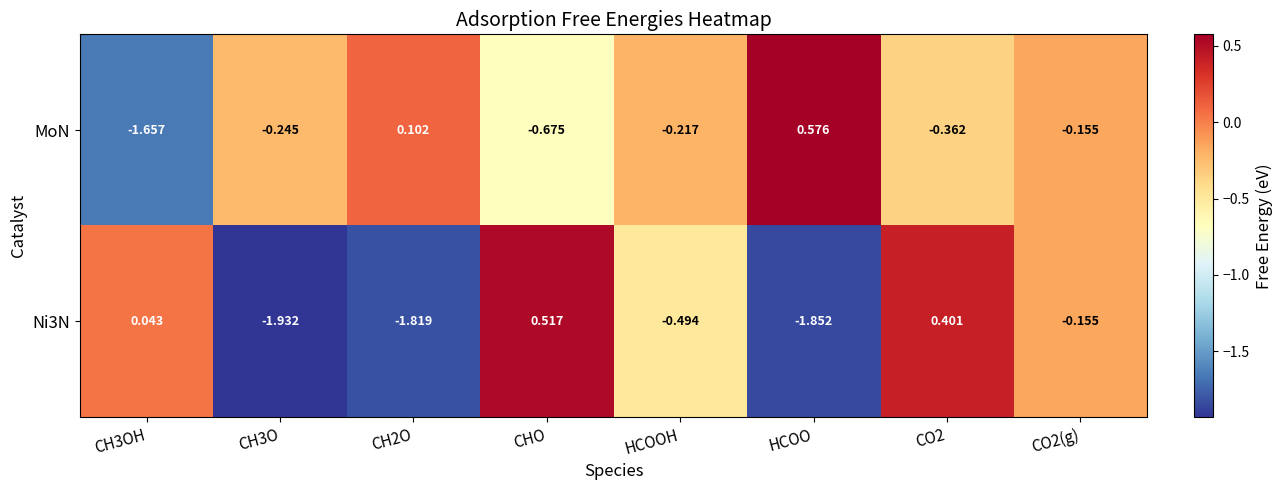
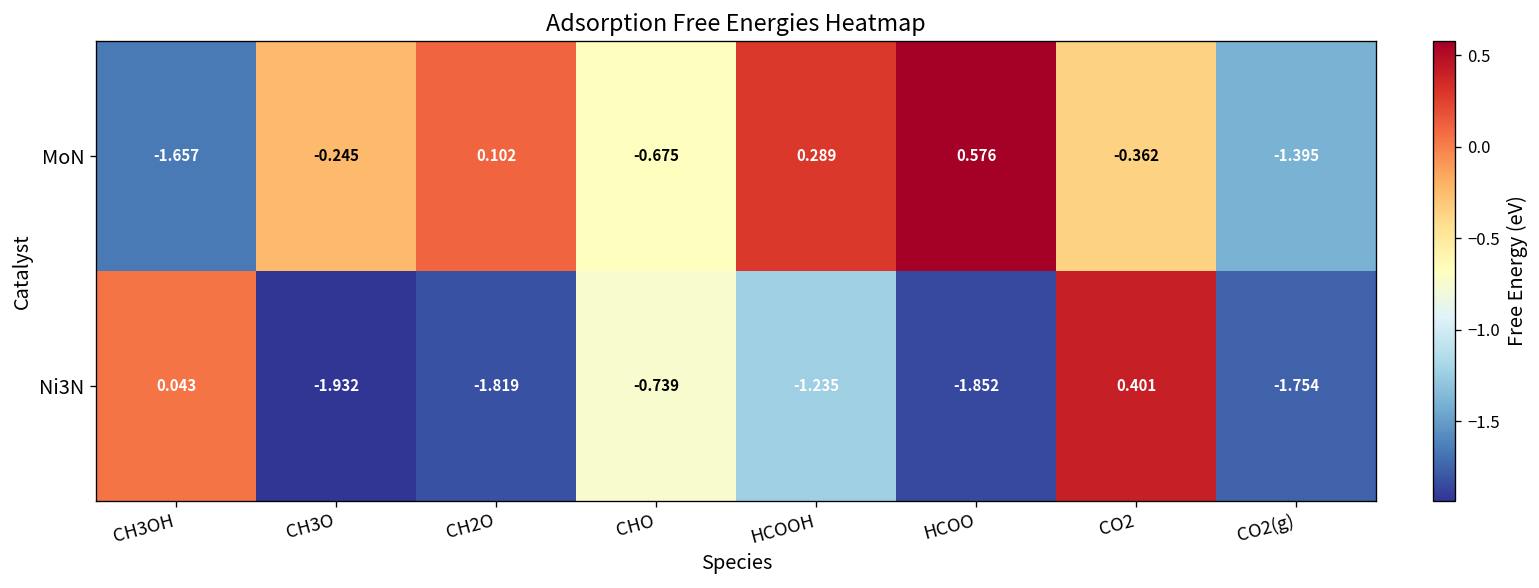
MoN, HCOOH: -0.217 -> 0.289
MoN, CO2(g): -0.155 -> -1.395
Ni3N, CHO: 0.517 -> -0.739
Ni3N, HCOOH: -0.494 -> -1.235
Ni3N, CO2(g): -0.155 -> -1.754
